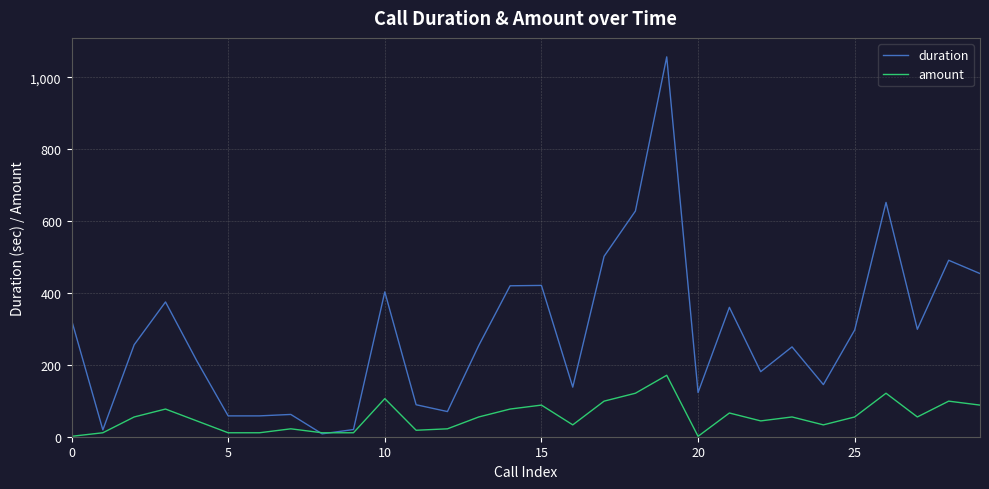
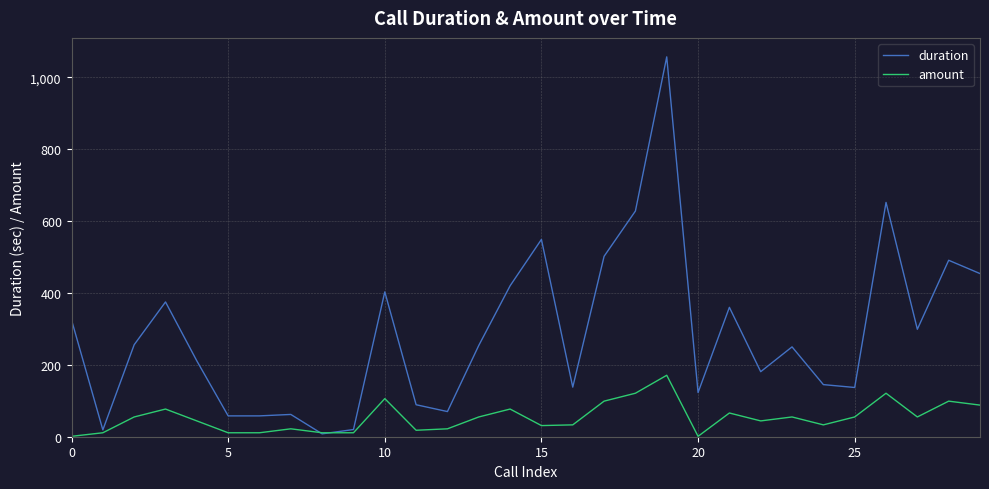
duration, 15: 420 -> 550
amount, 15: 90 -> 30
duration, 25: 300 -> 140
